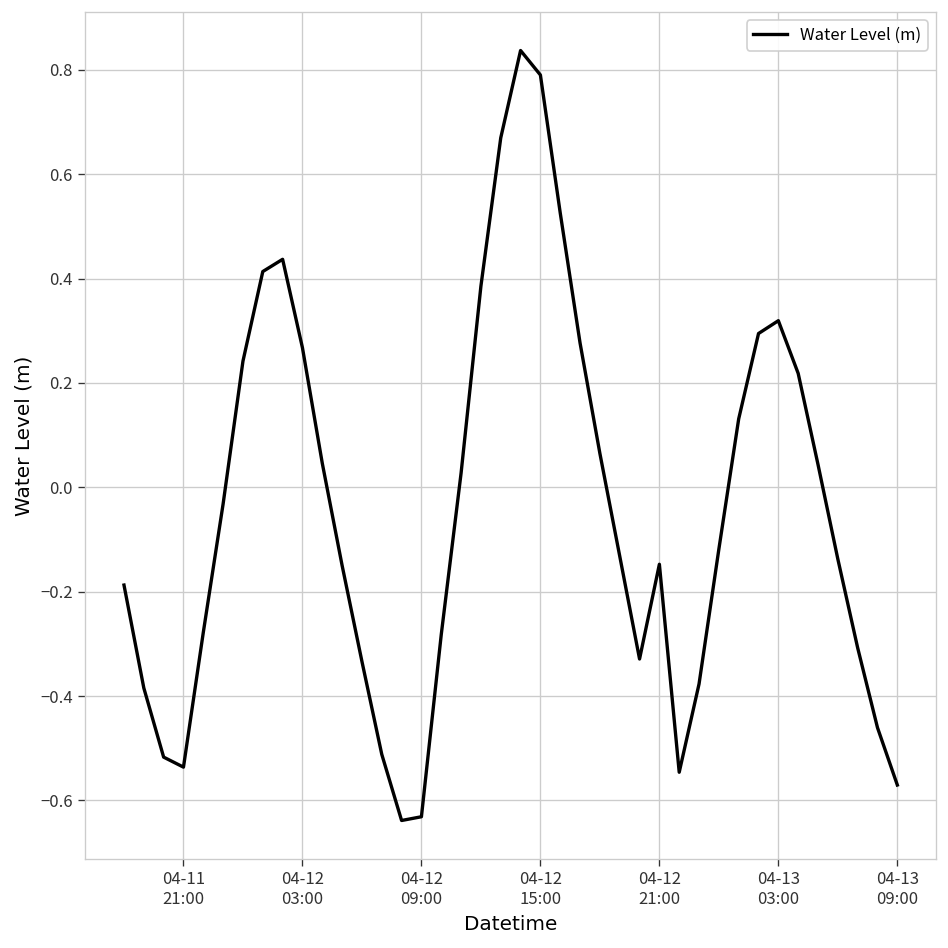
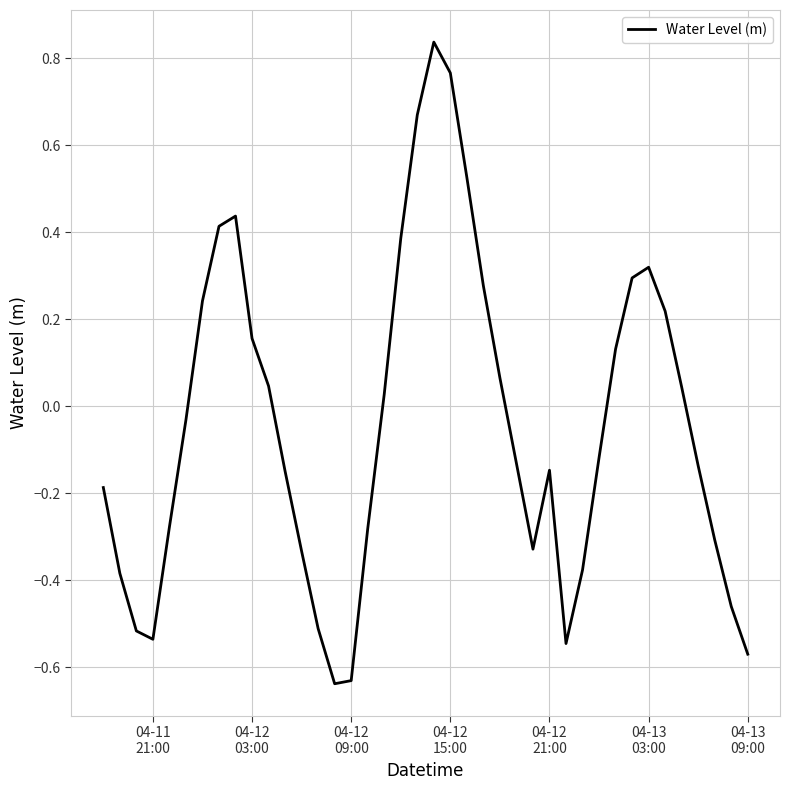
04-12 03:00: 0.27 -> 0.16
04-12 15:00: 0.79 -> 0.77
